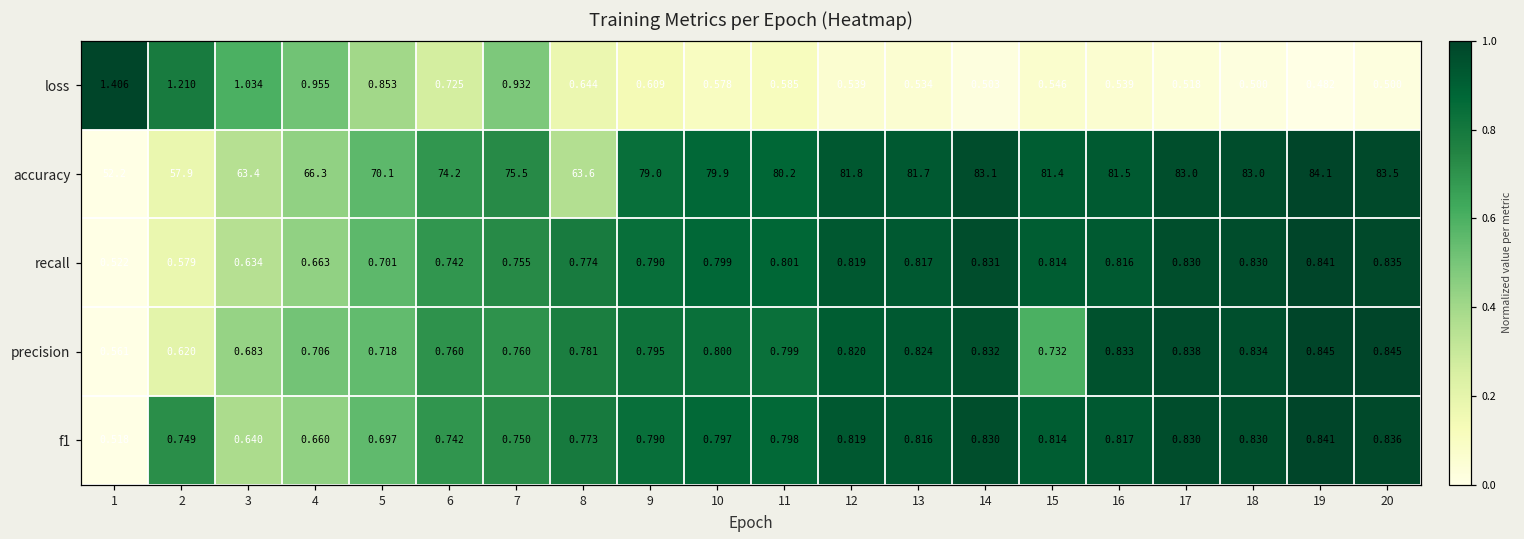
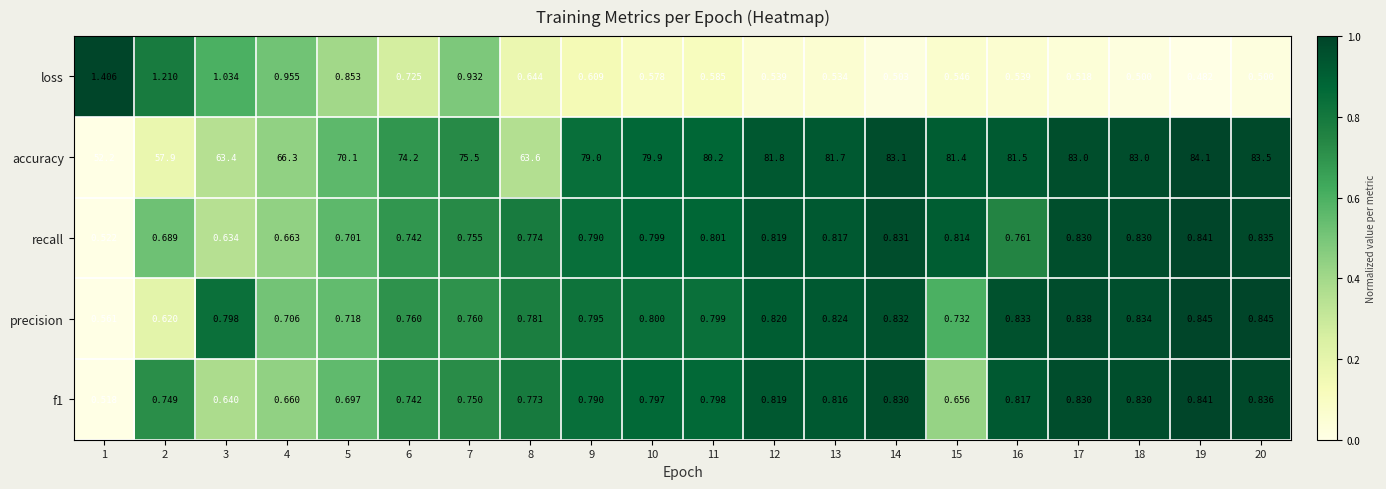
recall, 2: 0.579 -> 0.689
recall, 16: 0.816 -> 0.761
precision, 3: 0.683 -> 0.798
f1, 15: 0.814 -> 0.656
